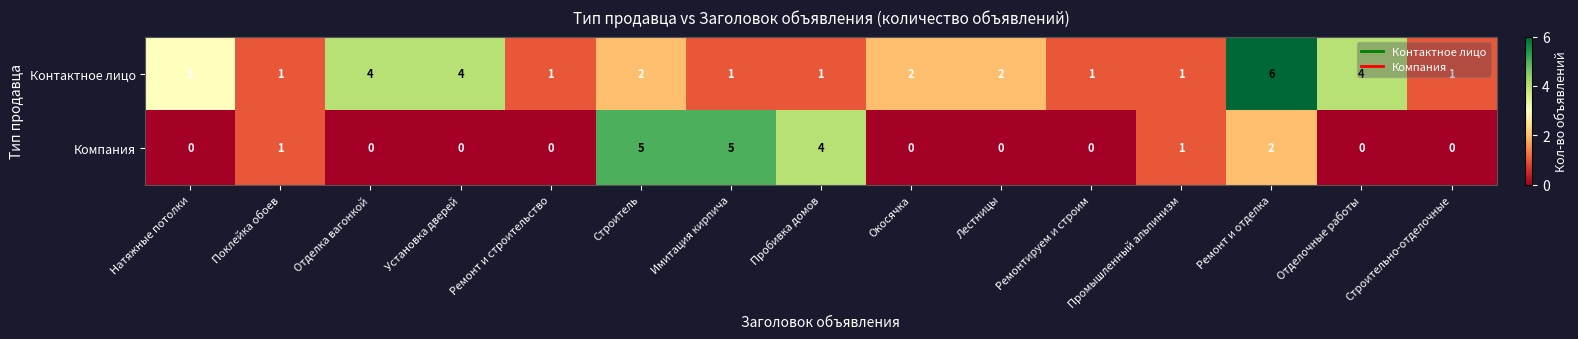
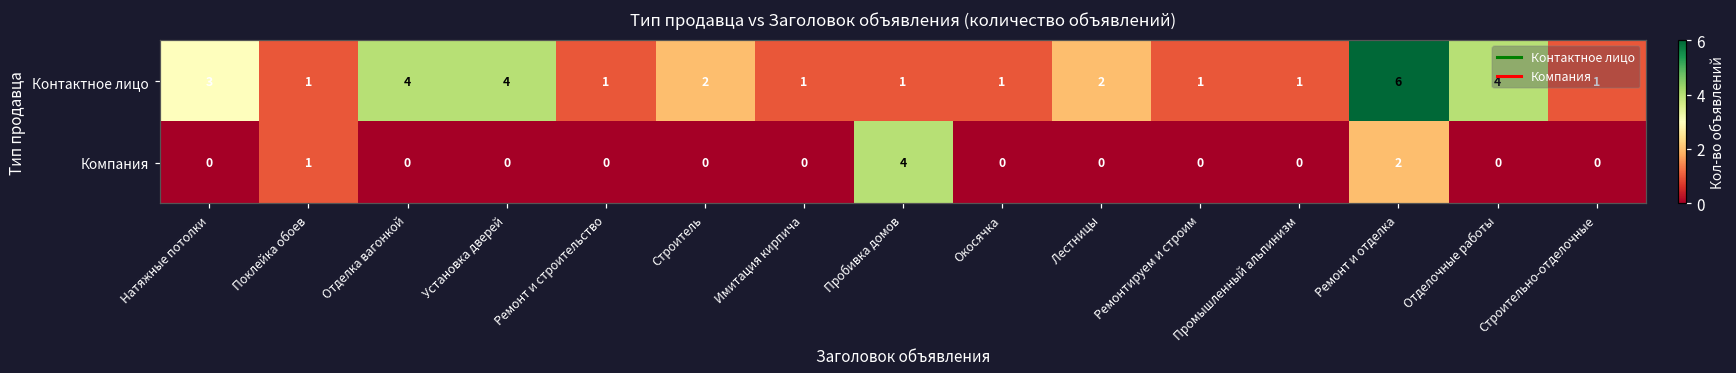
Контактное лицо, Окосячка: 2 -> 1
Компания, Строитель: 5 -> 0
Компания, Имитация кирпича: 5 -> 0
Компания, Промышленный альпинизм: 1 -> 0
